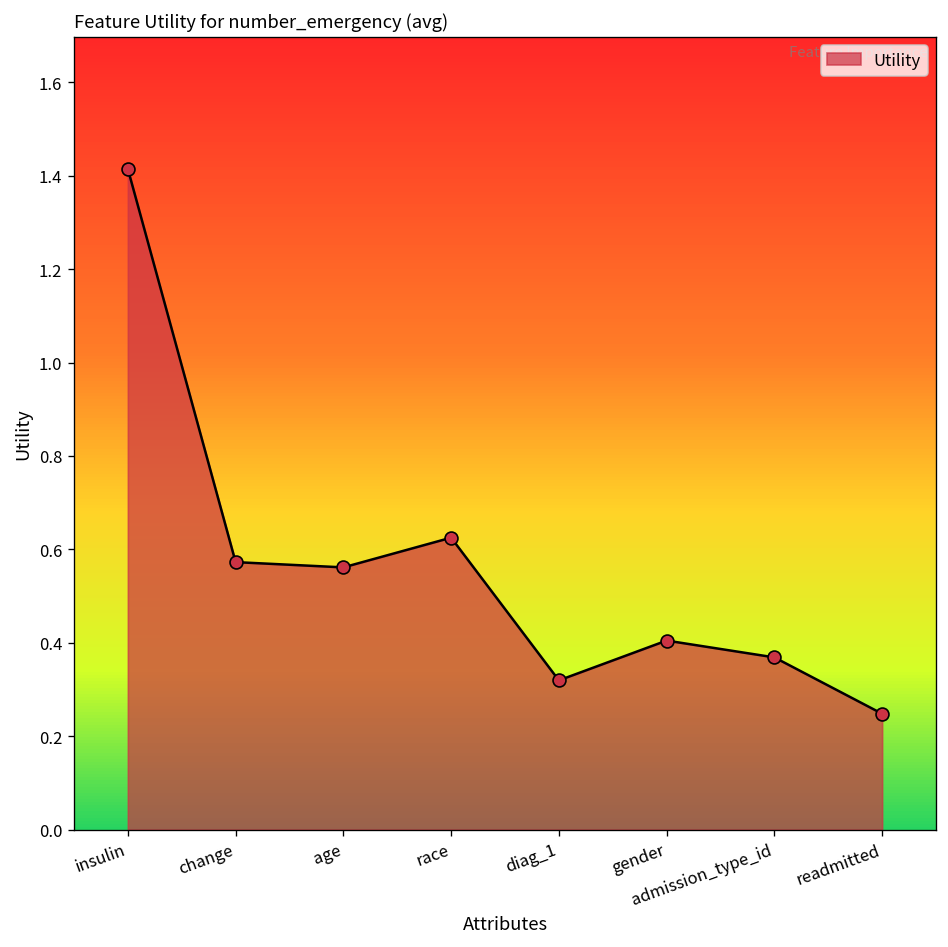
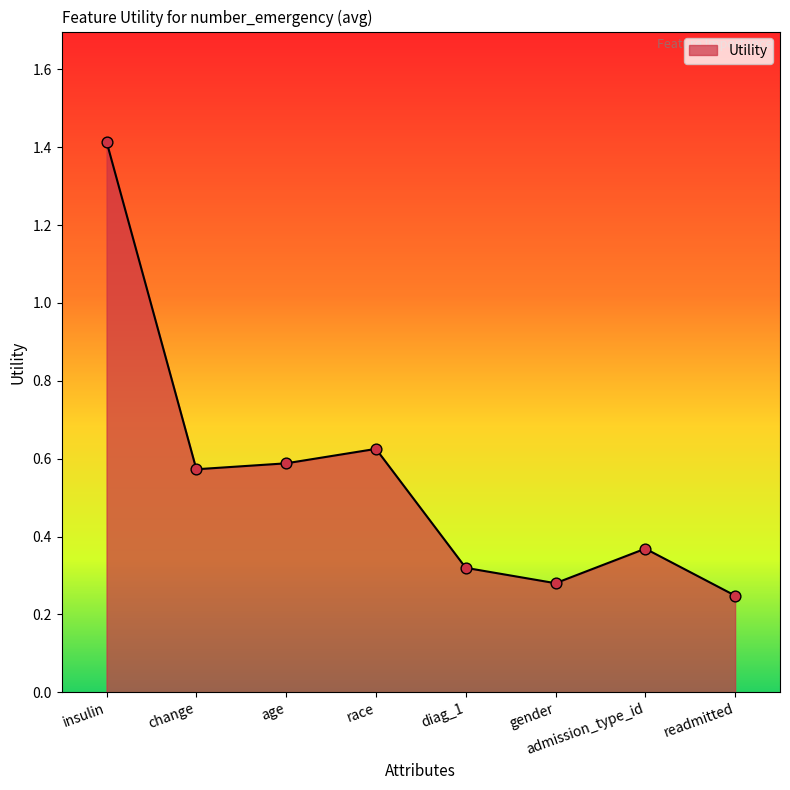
age: 0.56 -> 0.59
gender: 0.40 -> 0.28
